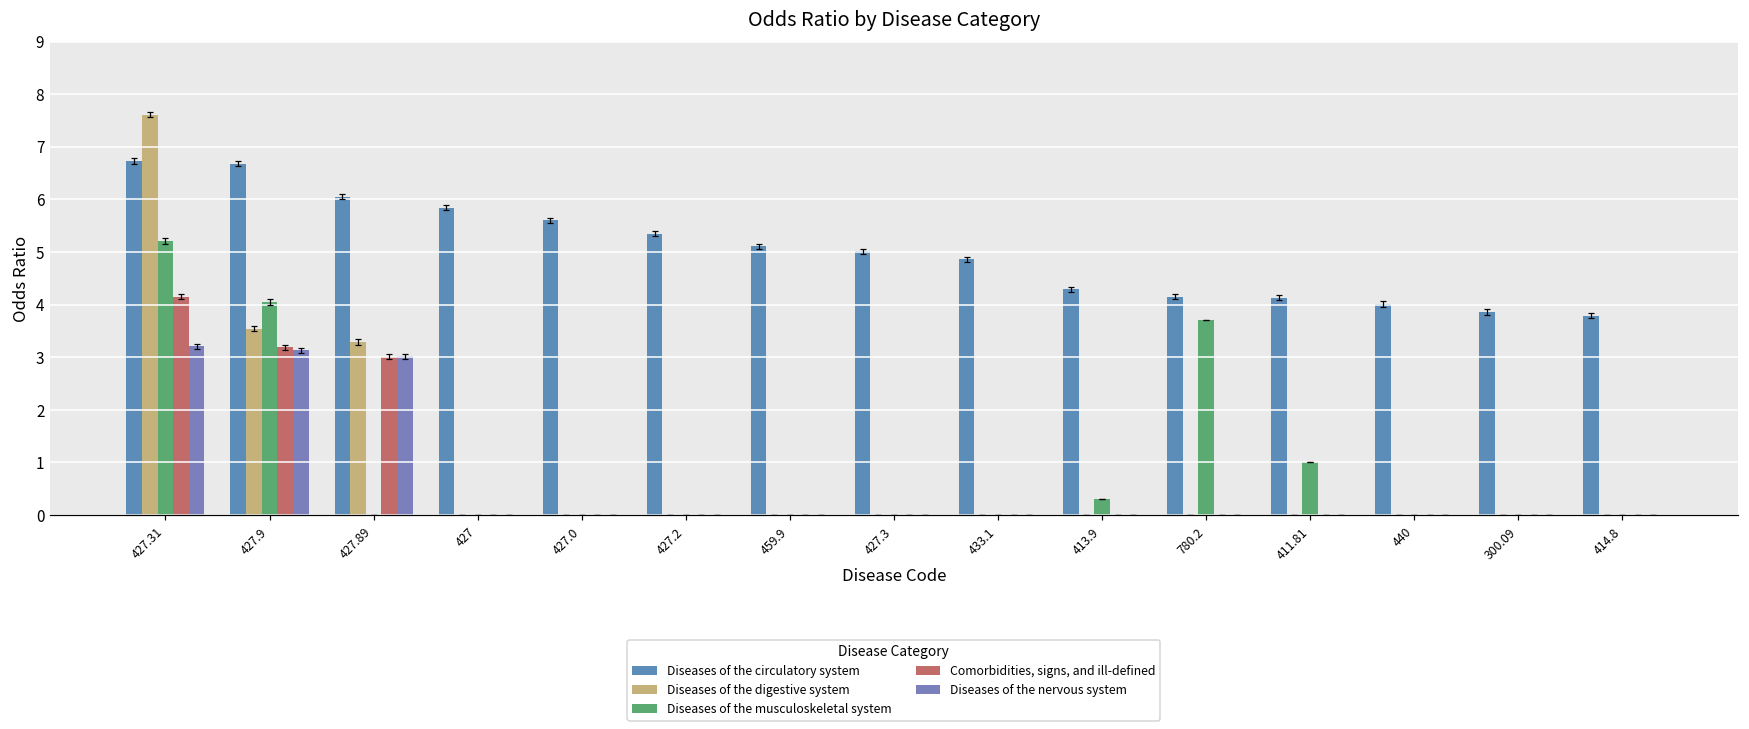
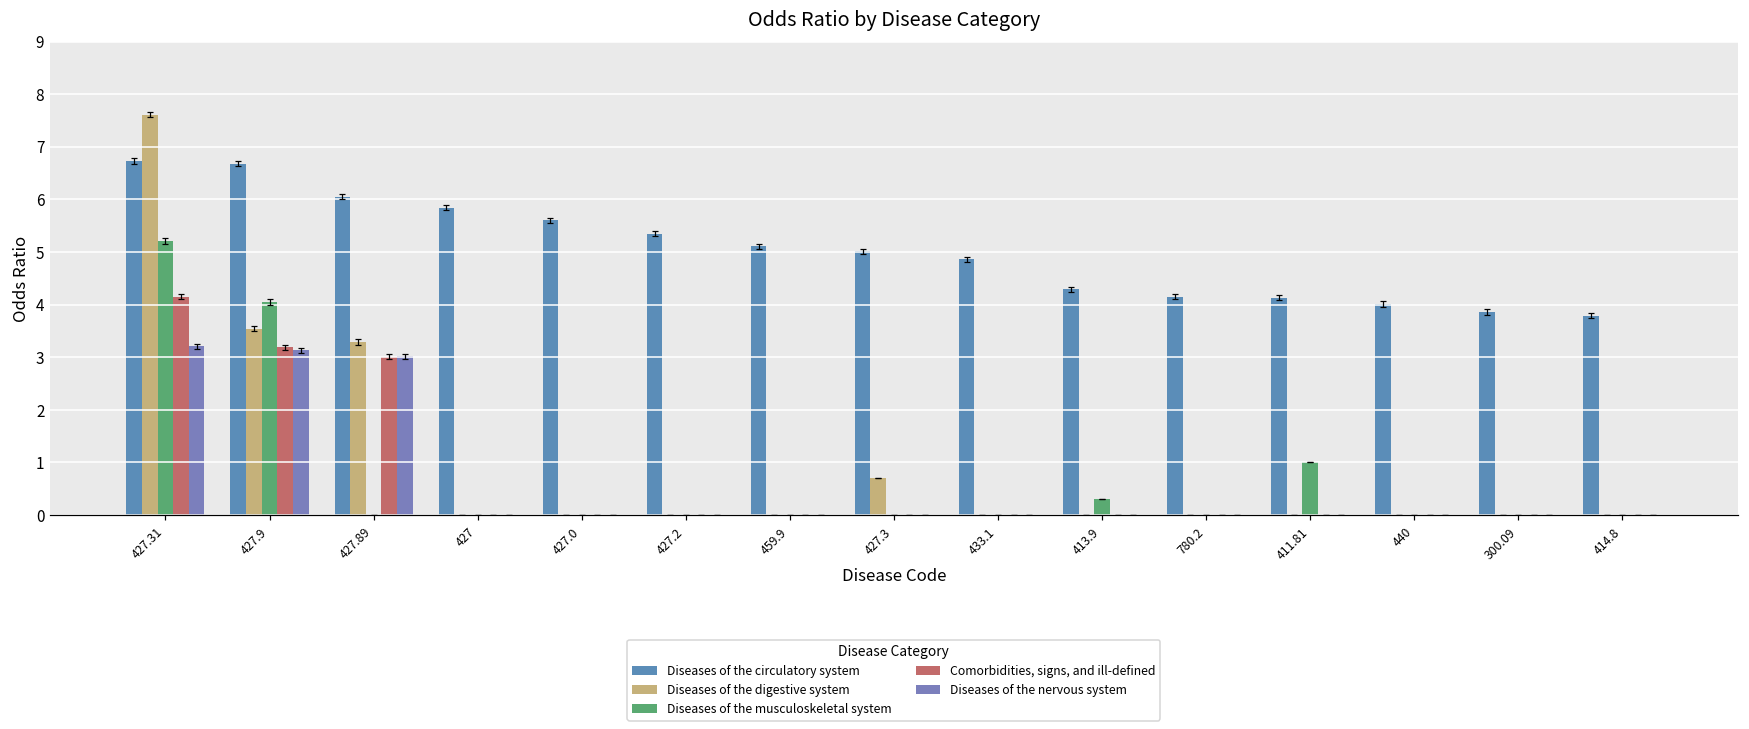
Diseases of the digestive system, 427.3: 0.0 -> 0.7
Diseases of the musculoskeletal system, 780.2: 3.7 -> 0.0
